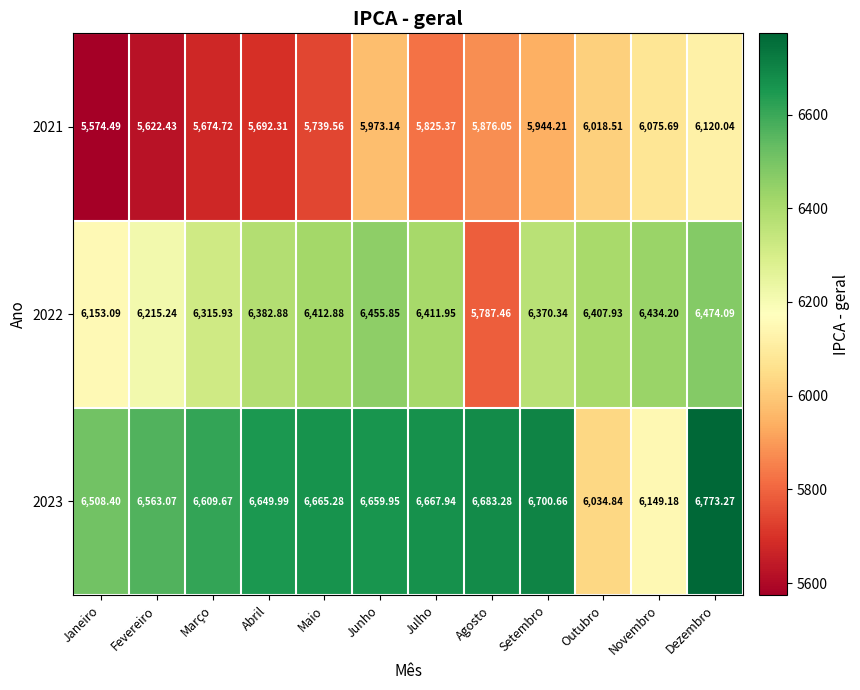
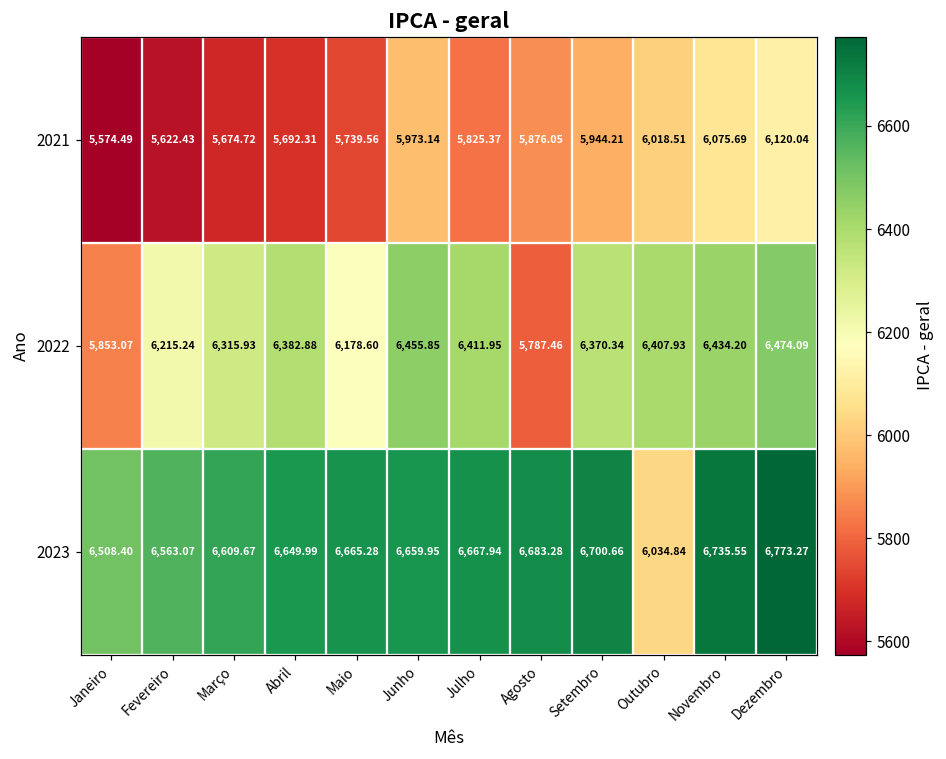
2022, Janeiro: 6,153.09 -> 5,853.07
2022, Maio: 6,412.88 -> 6,178.60
2023, Novembro: 6,149.18 -> 6,735.55
